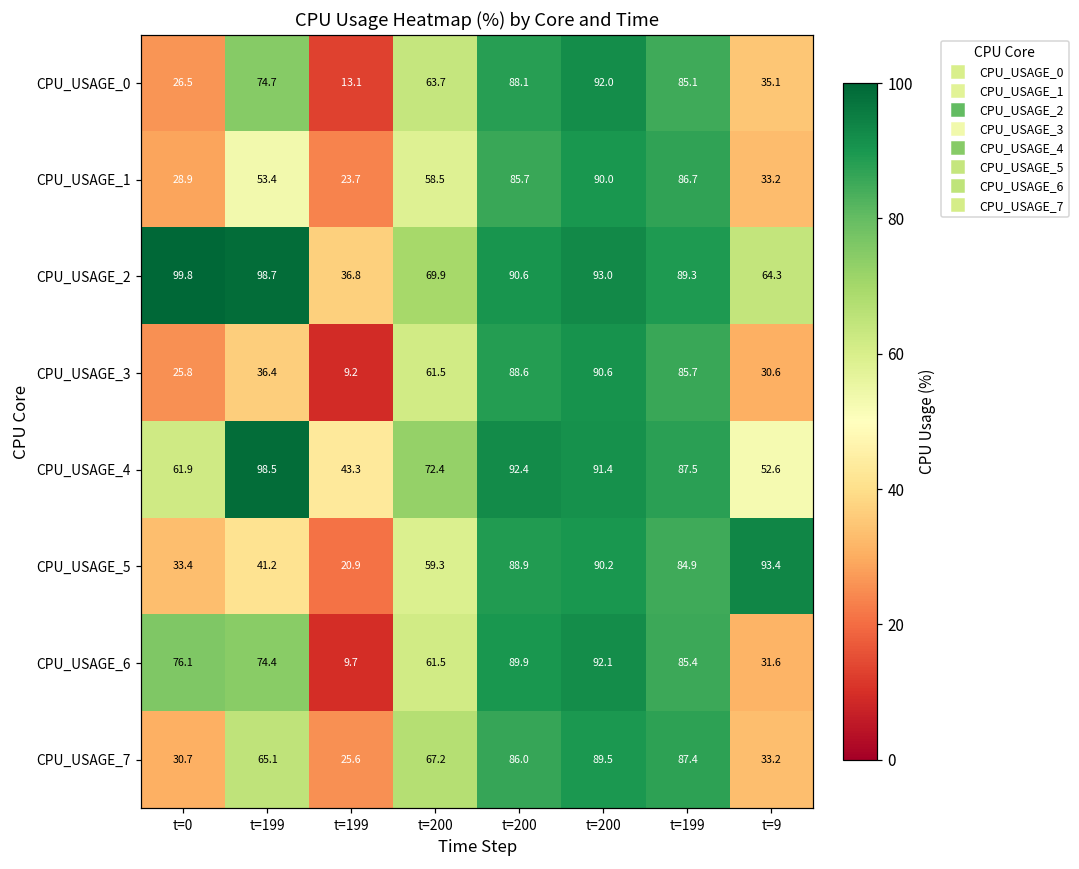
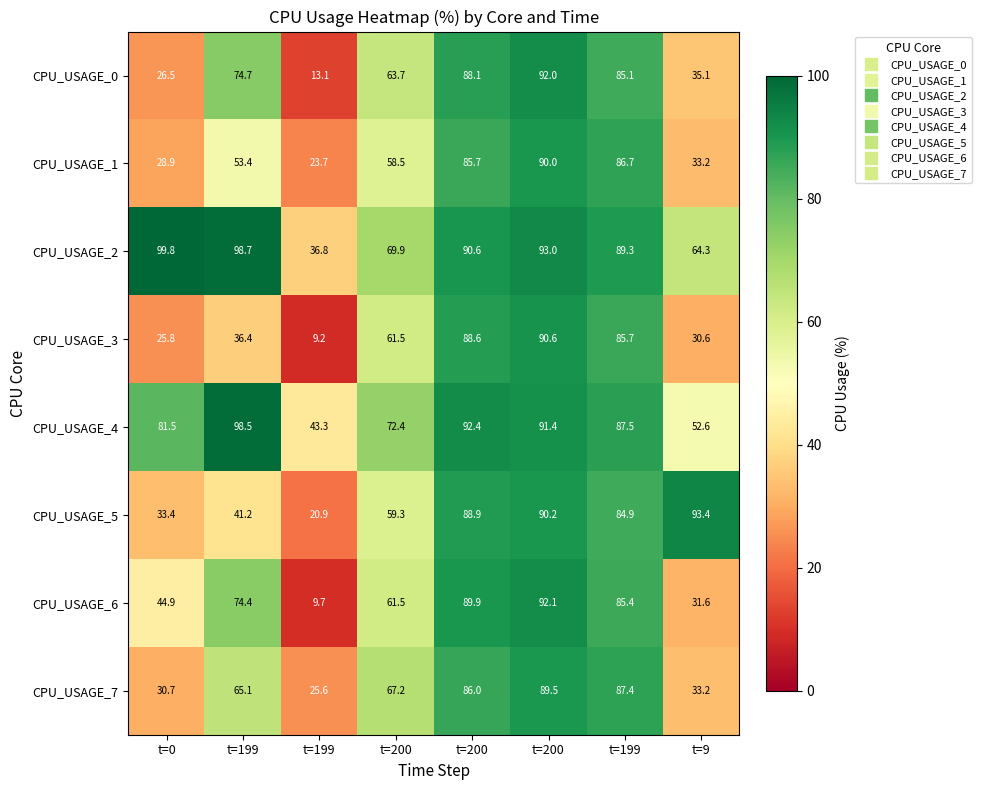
CPU_USAGE_4, t=0: 61.9 -> 81.5
CPU_USAGE_6, t=0: 76.1 -> 44.9
